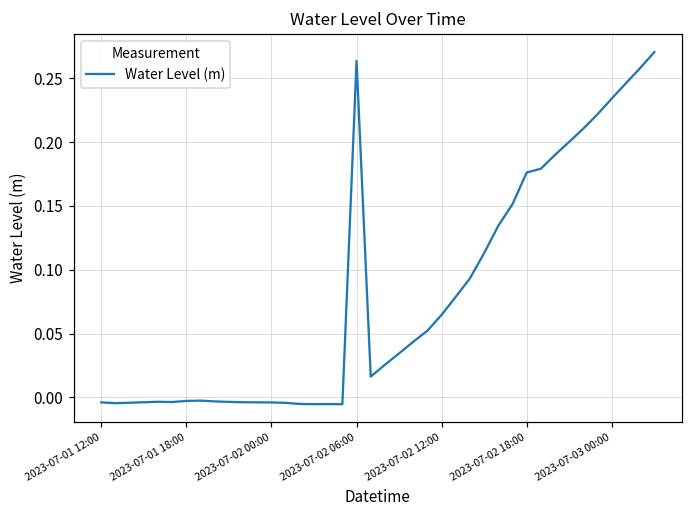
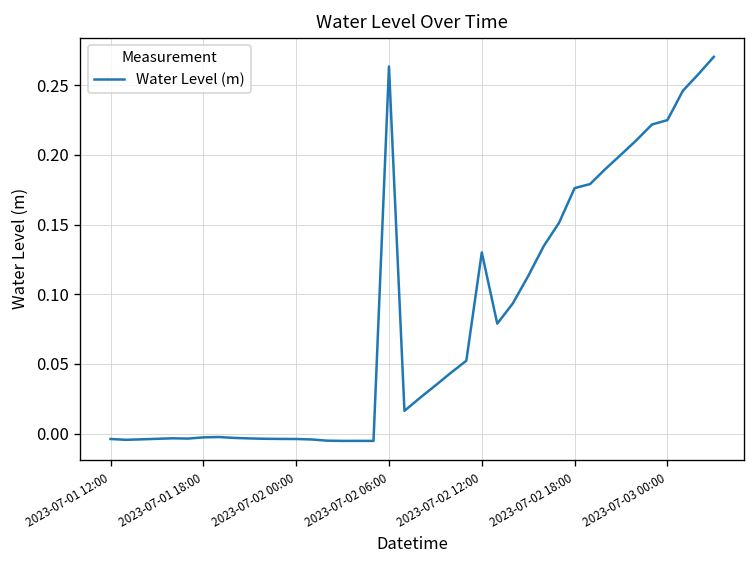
2023-07-02 12:00: 0.065 -> 0.130
2023-07-03 00:00: 0.234 -> 0.225
